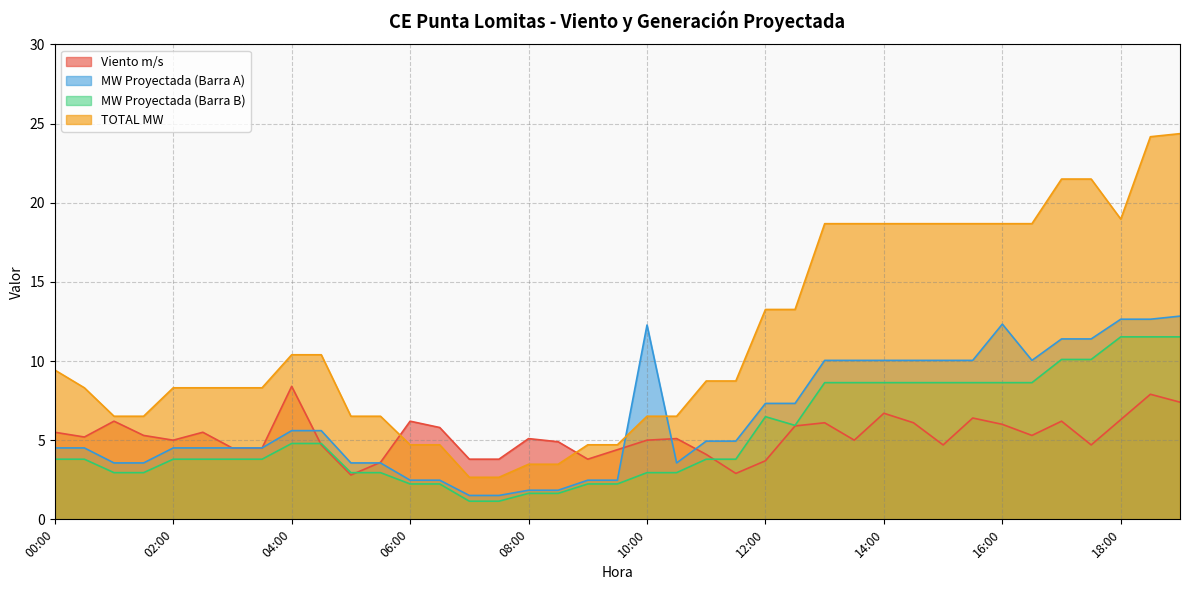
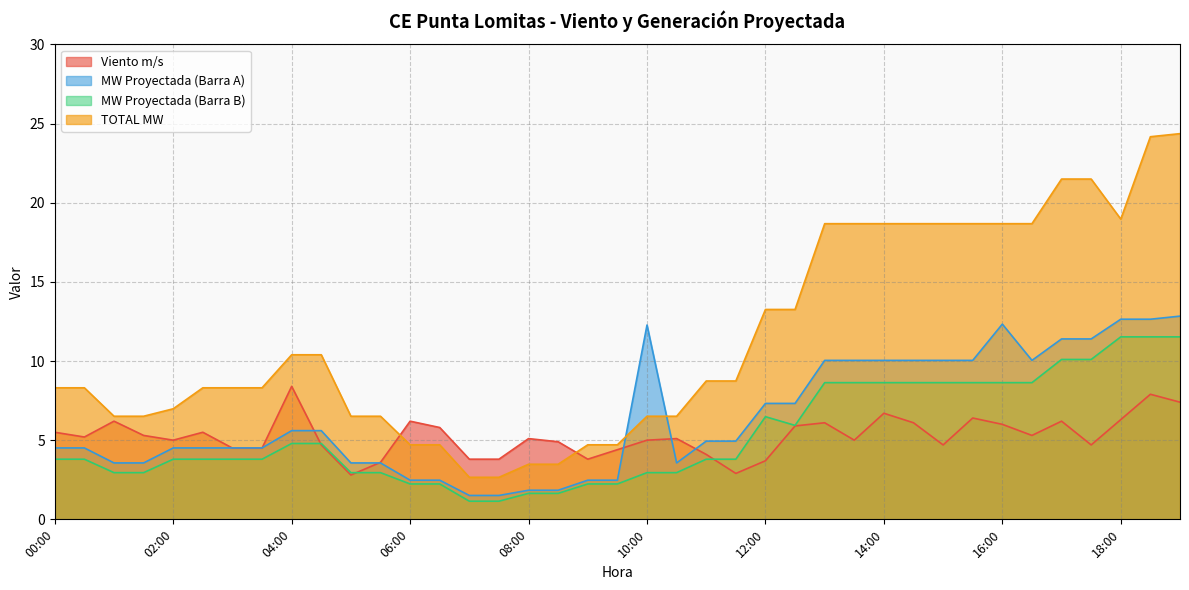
TOTAL MW, 00:00: 9.4 -> 8.3
TOTAL MW, 02:00: 8.3 -> 7.0
